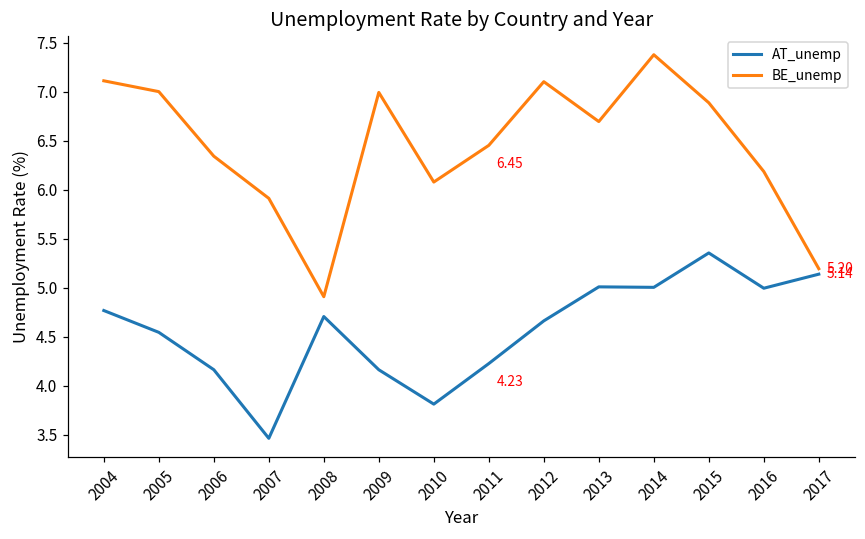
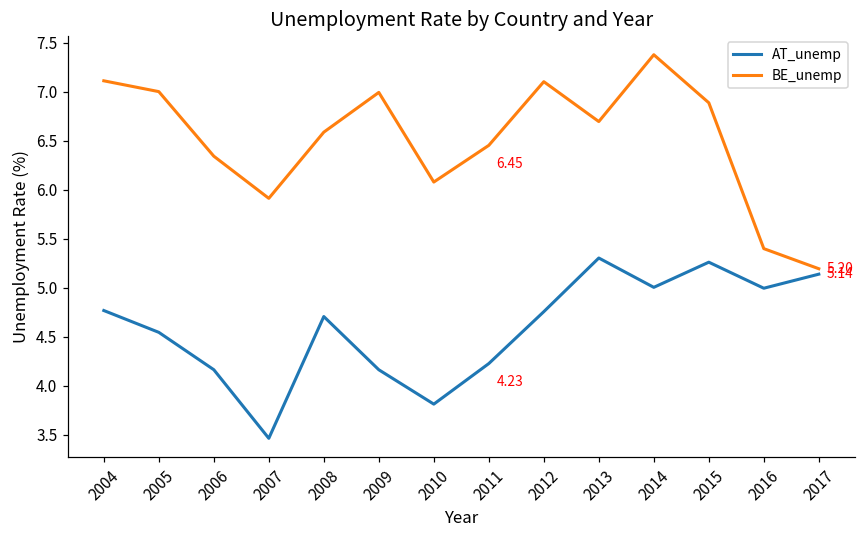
BE_unemp, 2008: 4.9 -> 6.6
AT_unemp, 2012: 4.7 -> 4.8
AT_unemp, 2013: 5.0 -> 5.3
AT_unemp, 2015: 5.4 -> 5.3
BE_unemp, 2016: 6.2 -> 5.4
